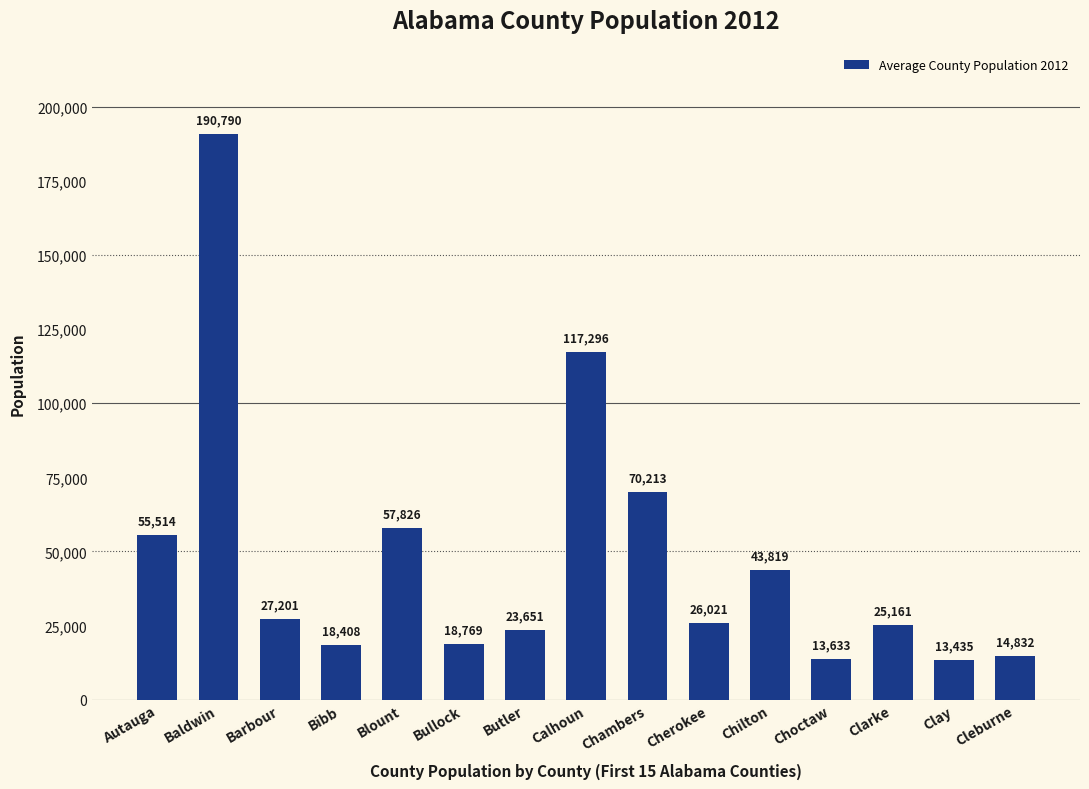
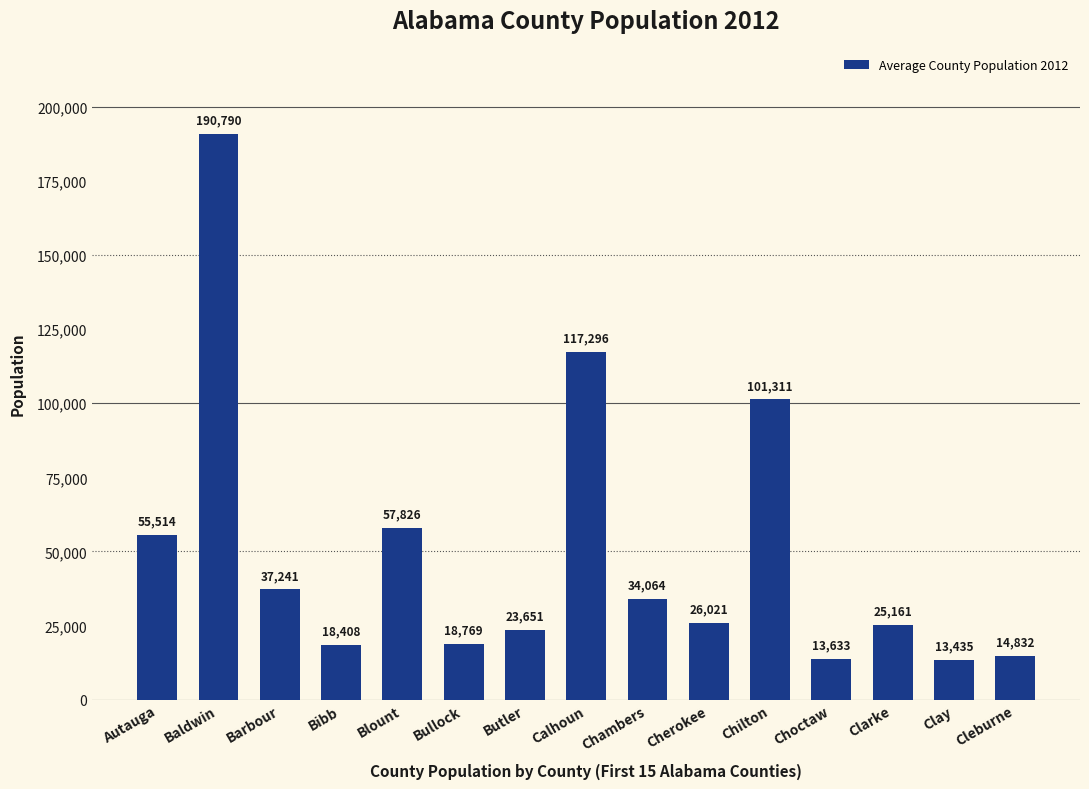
Barbour: 27,201 -> 37,241
Chambers: 70,213 -> 34,064
Chilton: 43,819 -> 101,311
